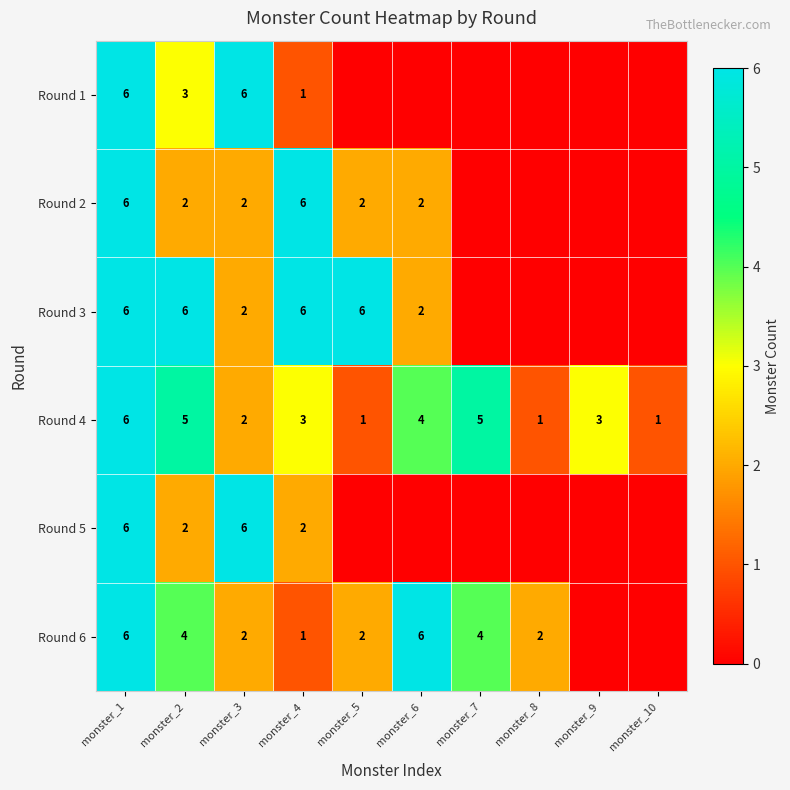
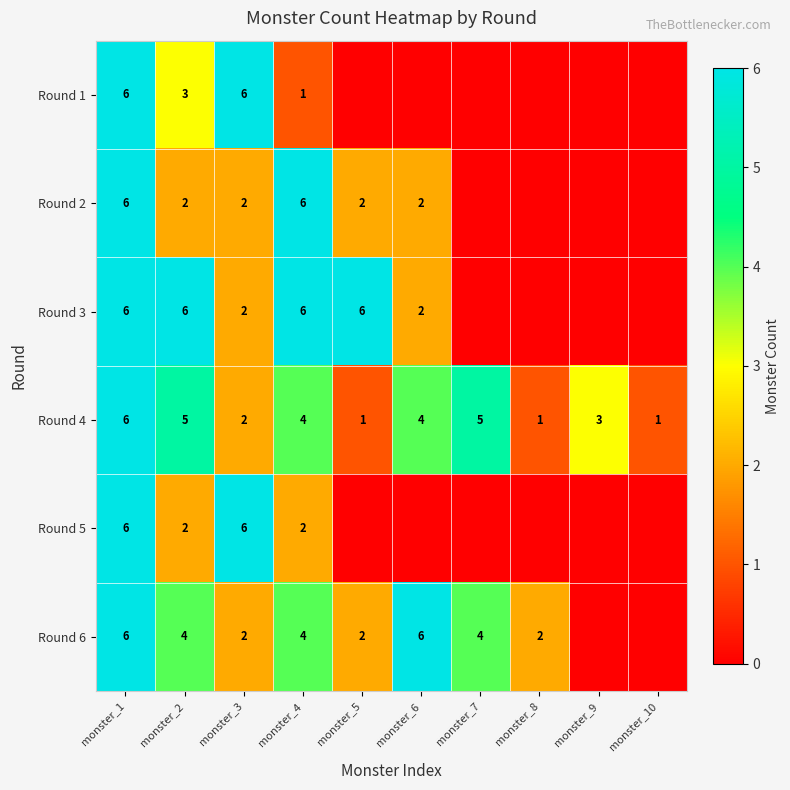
Round 4, monster_4: 3 -> 4
Round 6, monster_4: 1 -> 4
